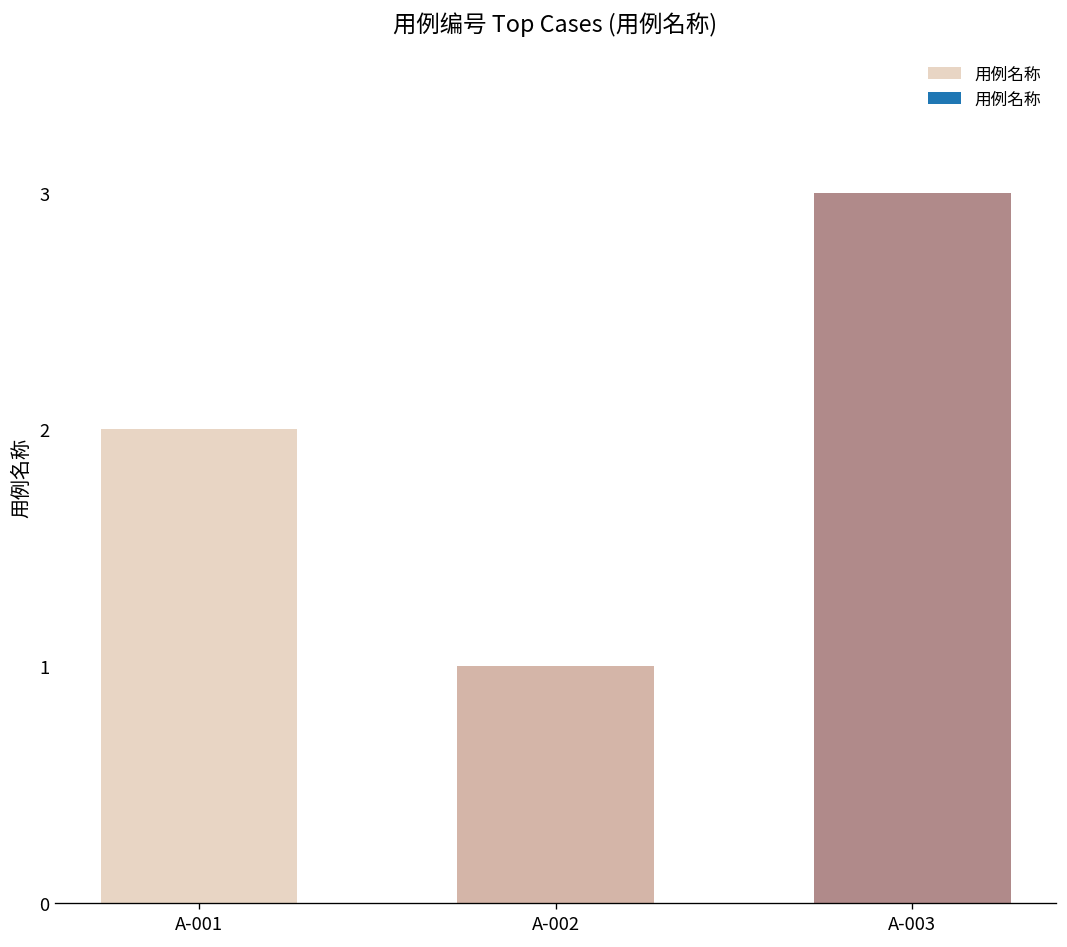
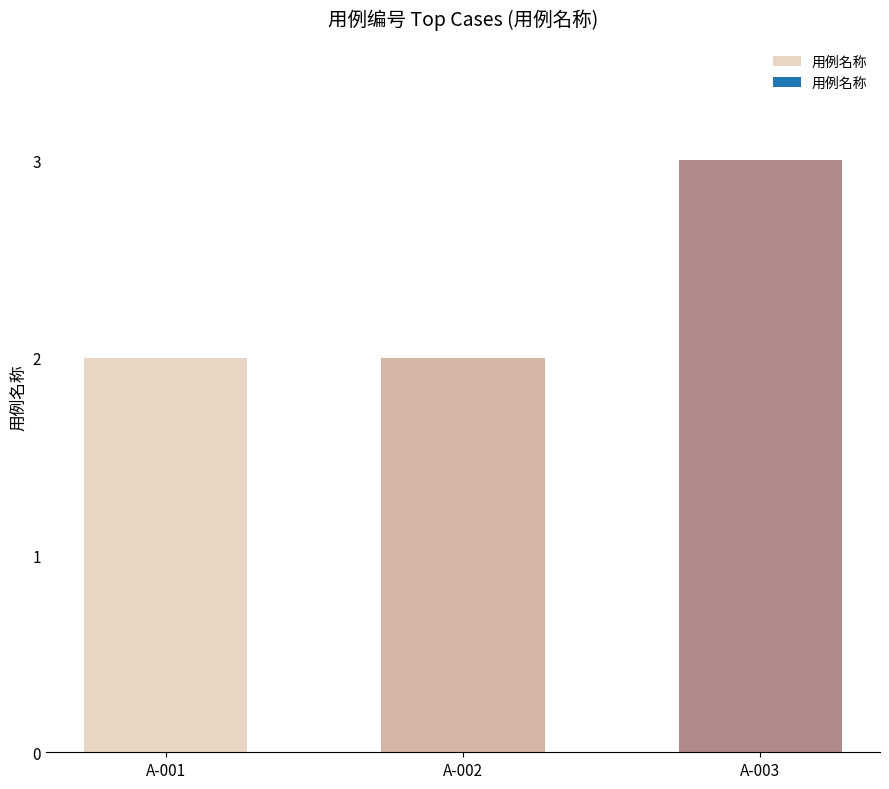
A-002: 1 -> 2
